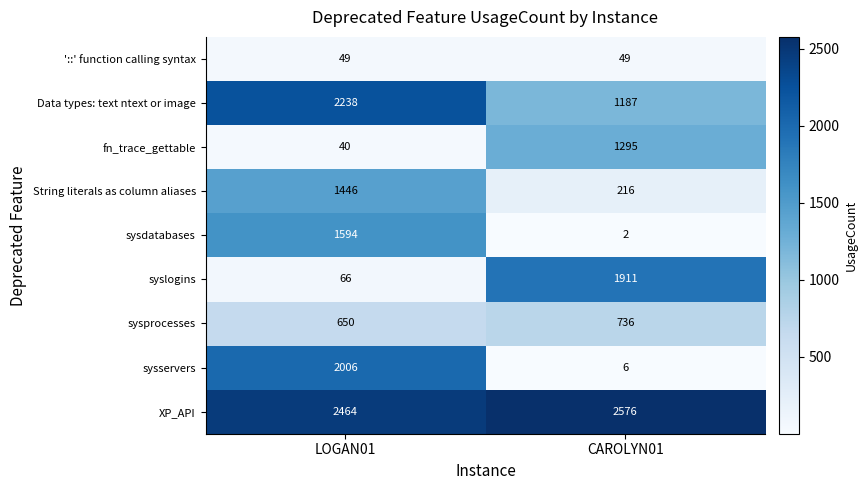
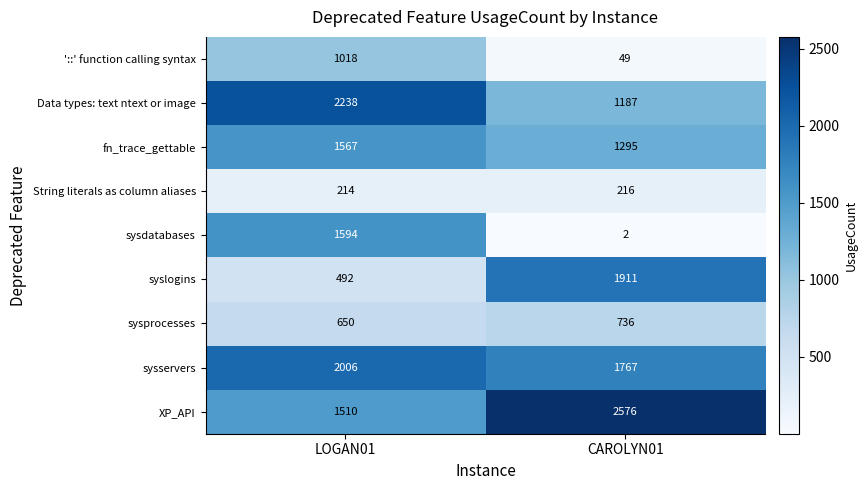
'::' function calling syntax, LOGAN01: 49 -> 1018
fn_trace_gettable, LOGAN01: 40 -> 1567
String literals as column aliases, LOGAN01: 1446 -> 214
syslogins, LOGAN01: 66 -> 492
sysservers, CAROLYN01: 6 -> 1767
XP_API, LOGAN01: 2464 -> 1510
